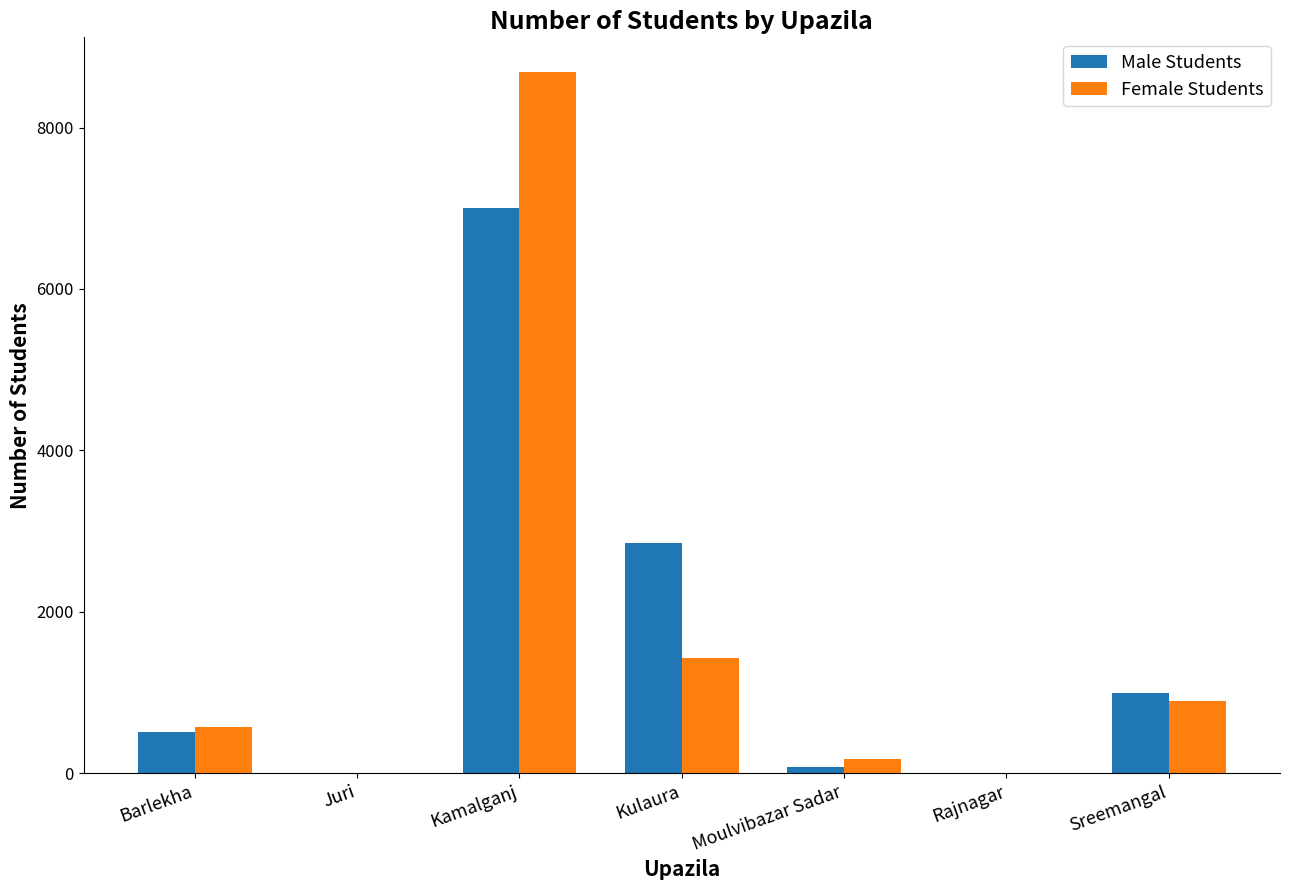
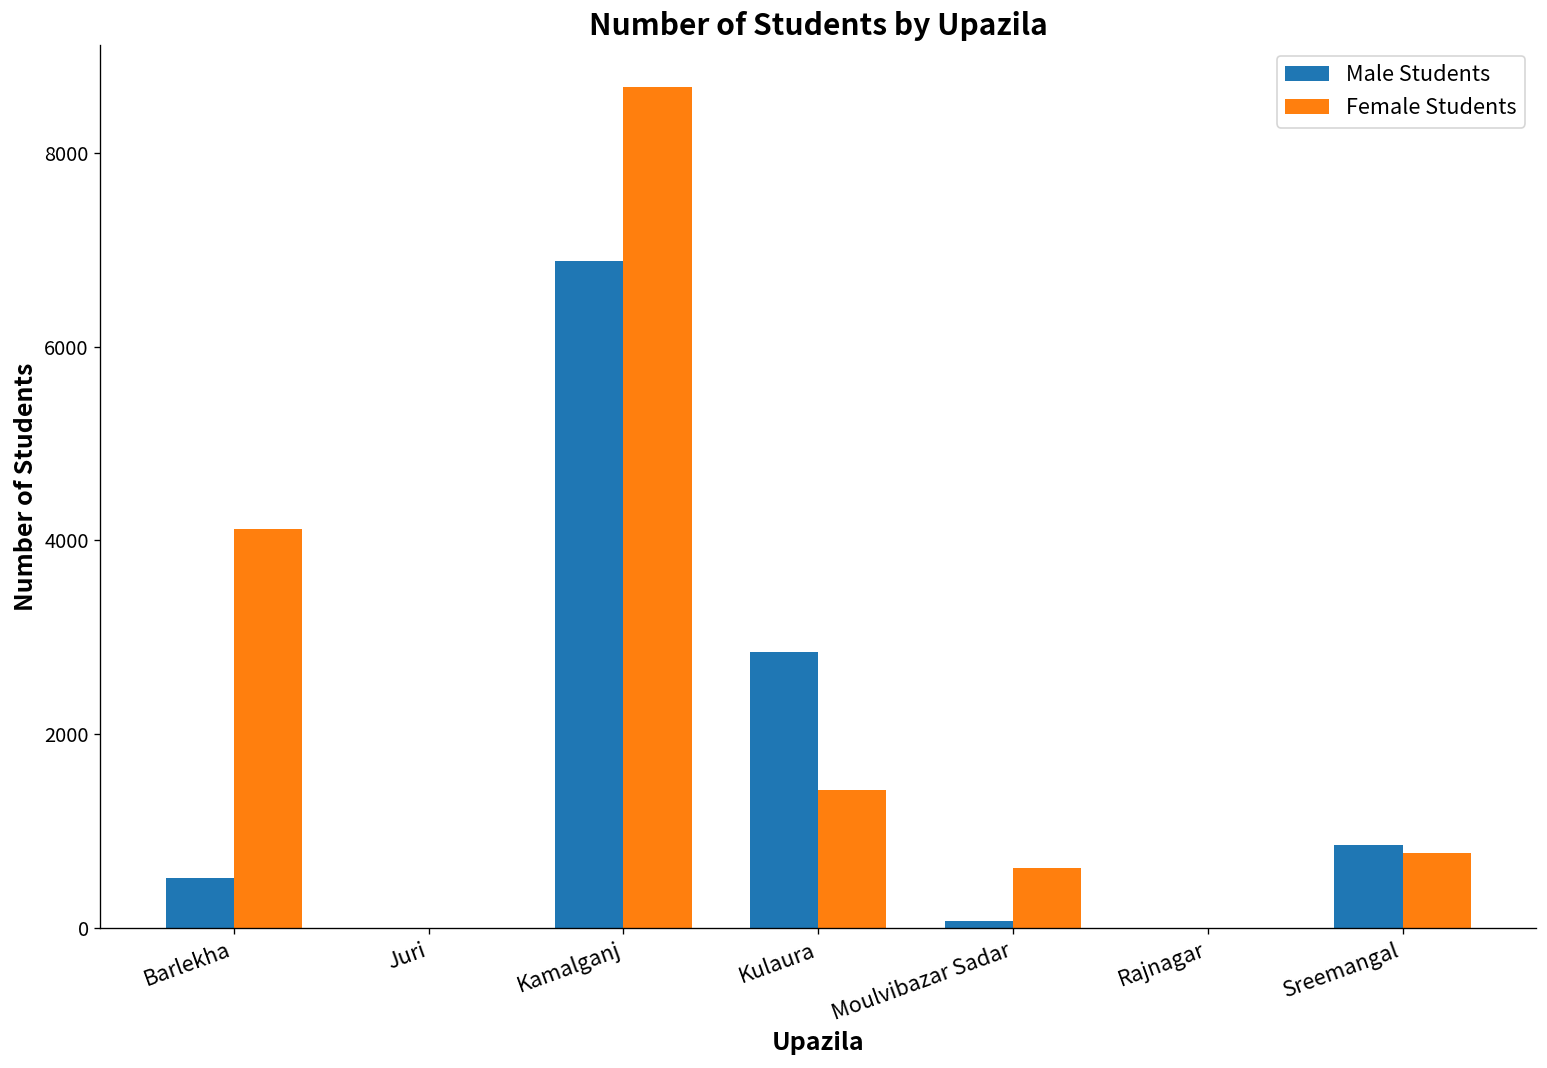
Female Students, Barlekha: 600 -> 4100
Male Students, Kamalganj: 7000 -> 6900
Female Students, Moulvibazar Sadar: 200 -> 600
Male Students, Sreemangal: 1000 -> 900
Female Students, Sreemangal: 900 -> 800
